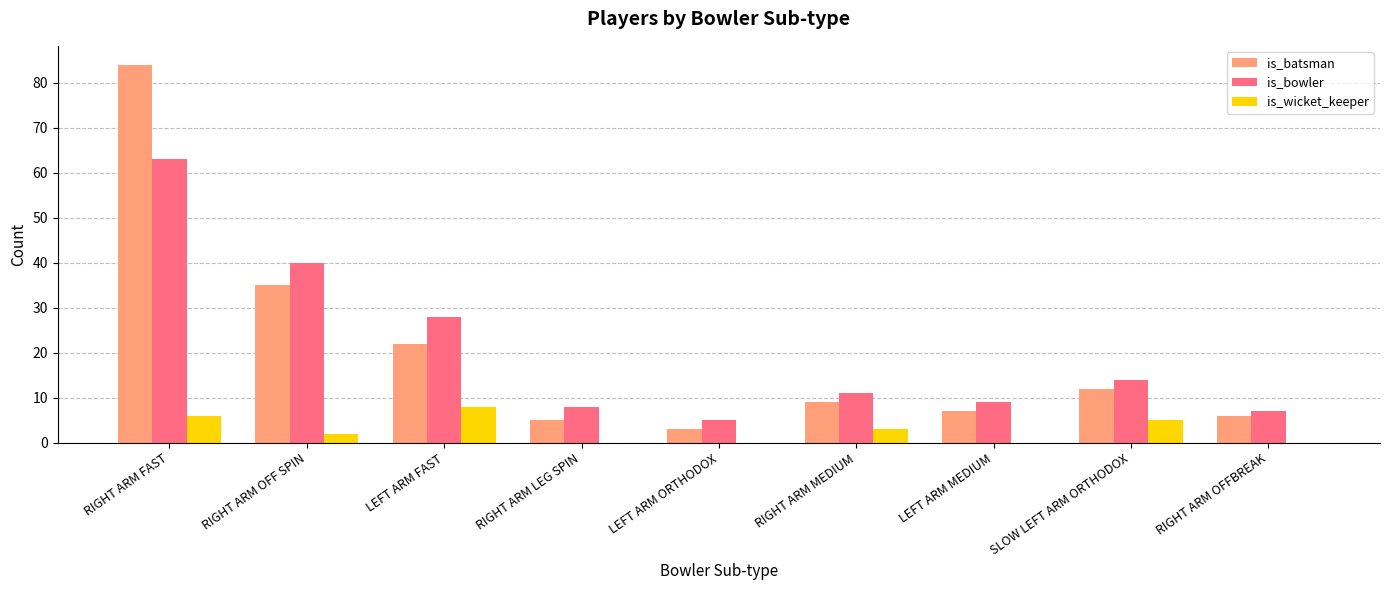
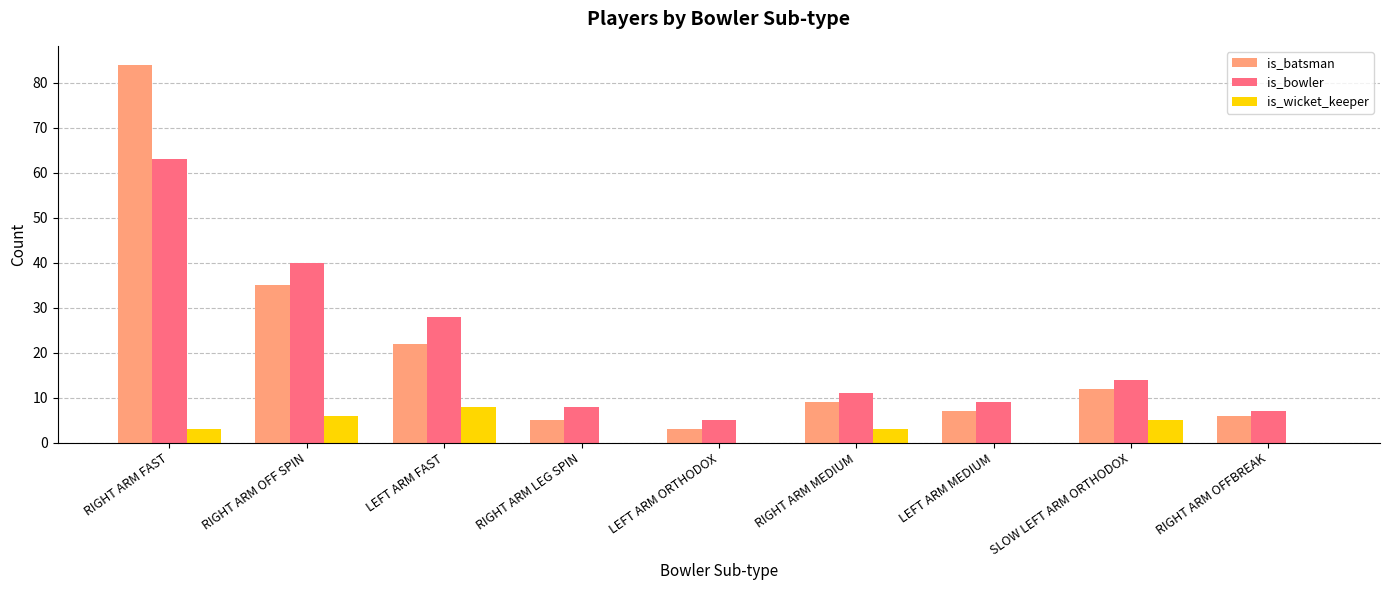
is_wicket_keeper, RIGHT ARM FAST: 6 -> 3
is_wicket_keeper, RIGHT ARM OFF SPIN: 2 -> 6
